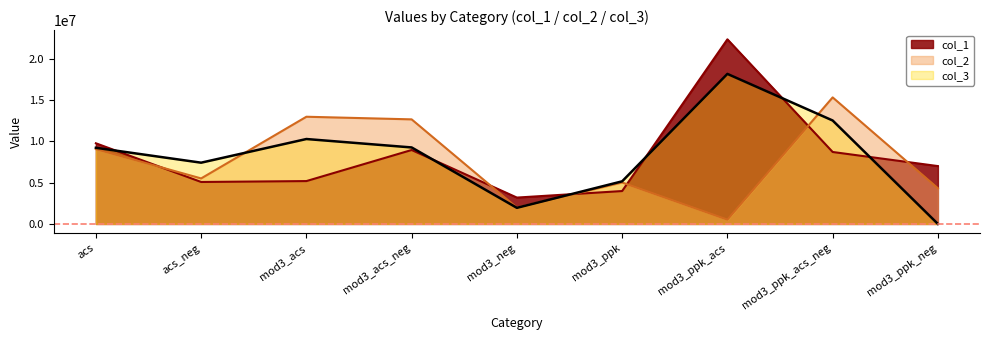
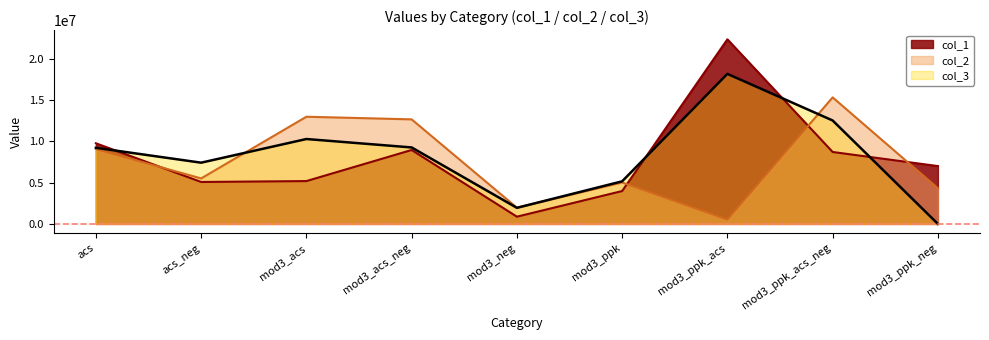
col_1, mod3_neg: 3000000 -> 1000000
